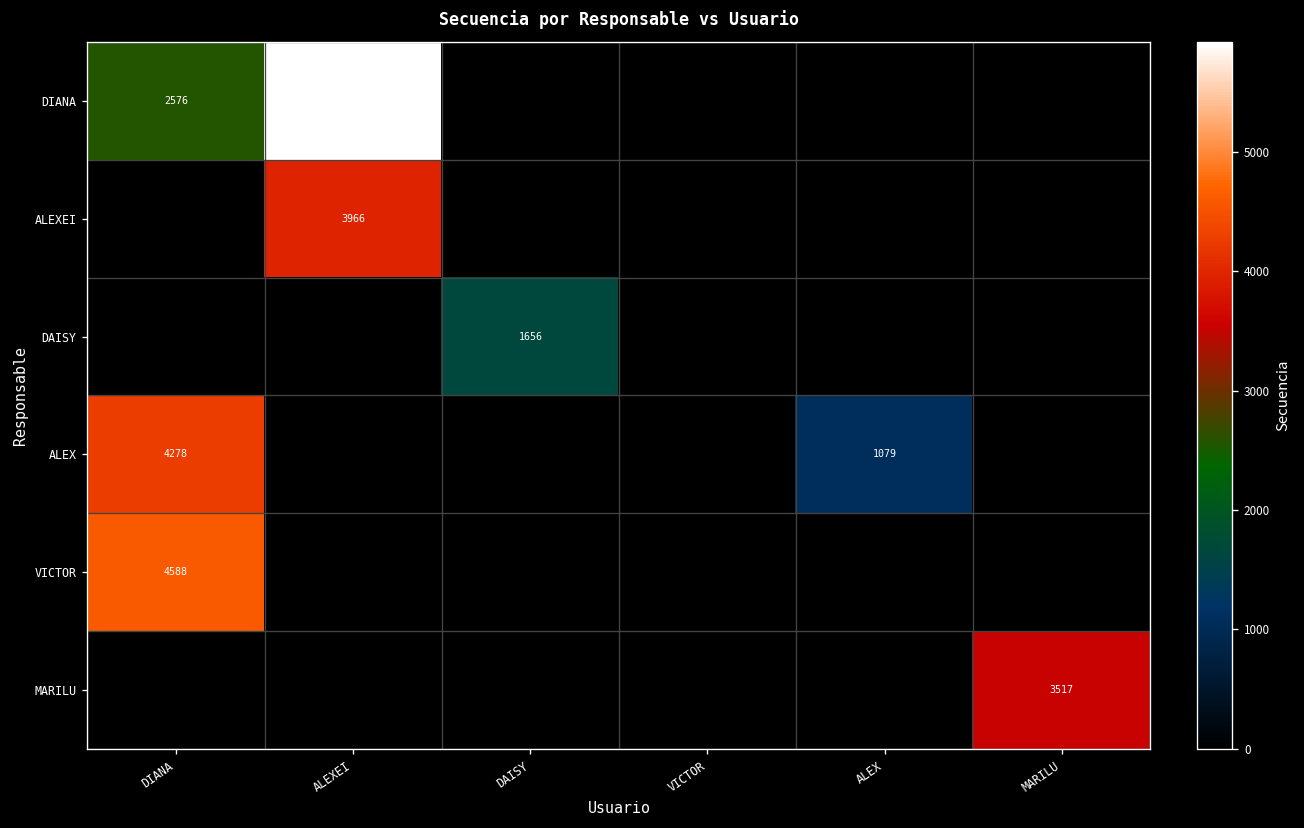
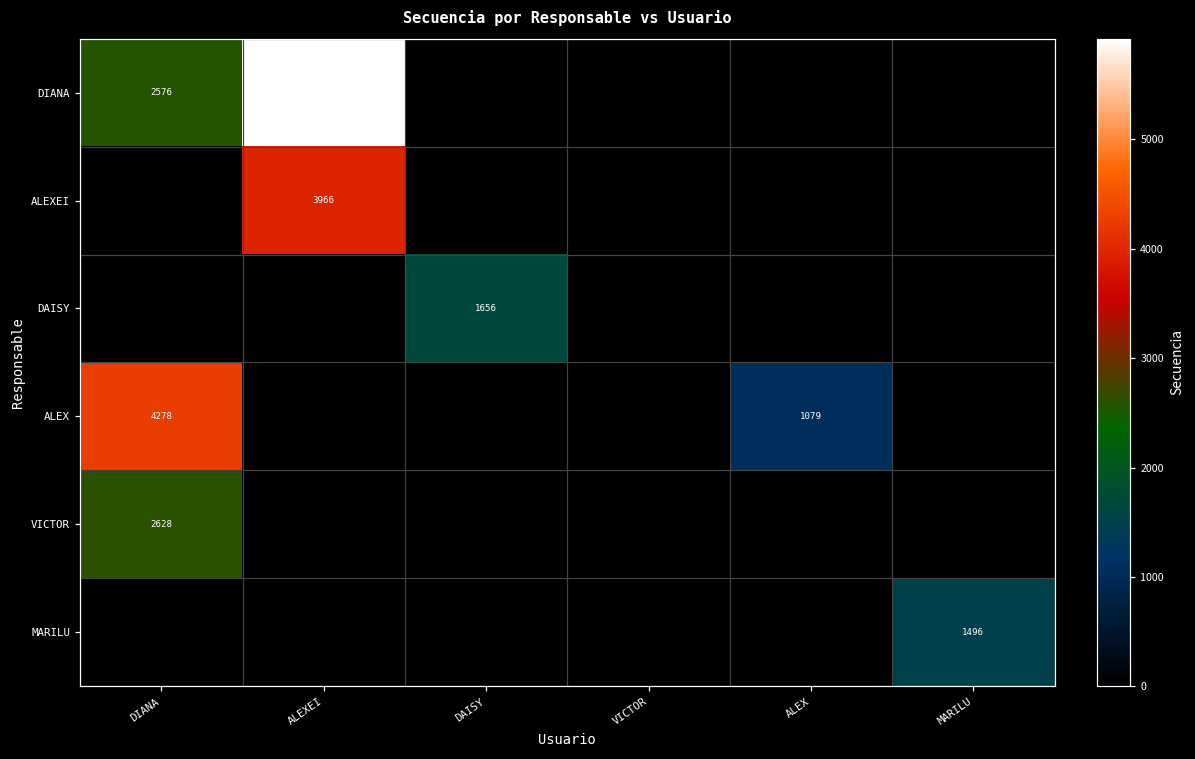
VICTOR, DIANA: 4588 -> 2628
MARILU, MARILU: 3517 -> 1496
